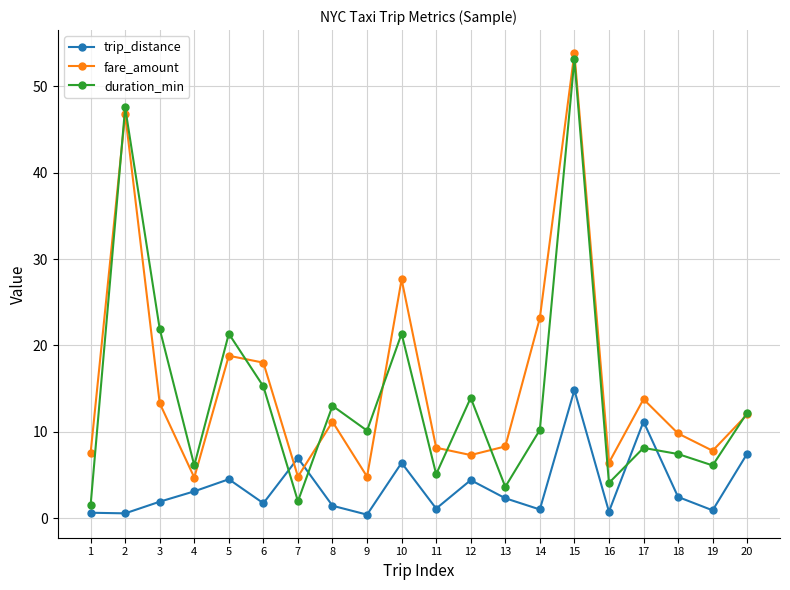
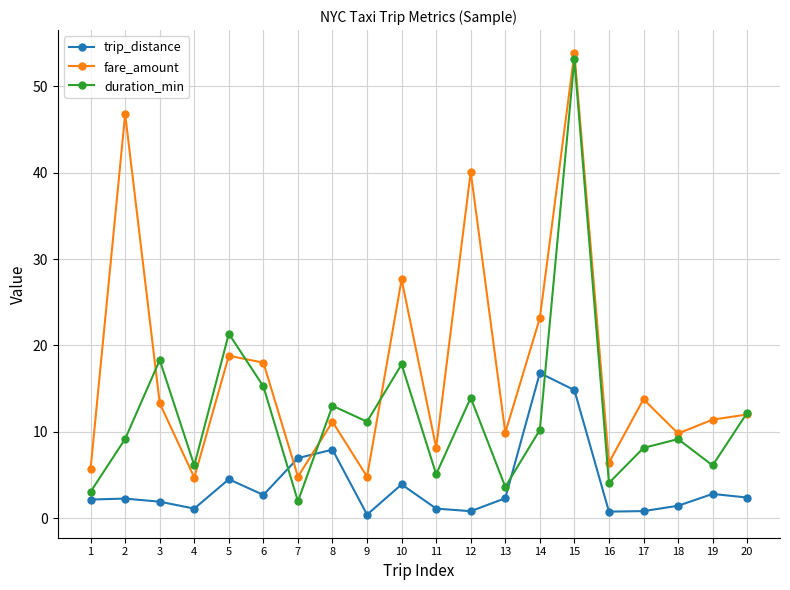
trip_distance, 1: 1 -> 2
fare_amount, 1: 8 -> 6
duration_min, 1: 1 -> 3
trip_distance, 2: 1 -> 2
duration_min, 2: 48 -> 9
duration_min, 3: 22 -> 18
trip_distance, 4: 3 -> 1
trip_distance, 6: 2 -> 3
trip_distance, 8: 1 -> 8
duration_min, 9: 10 -> 11
trip_distance, 10: 6 -> 4
duration_min, 10: 21 -> 18
trip_distance, 12: 4 -> 1
fare_amount, 12: 7 -> 40
fare_amount, 13: 8 -> 10
trip_distance, 14: 1 -> 17
trip_distance, 17: 11 -> 1
trip_distance, 18: 2 -> 1
duration_min, 18: 7 -> 9
trip_distance, 19: 1 -> 3
fare_amount, 19: 8 -> 11
trip_distance, 20: 7 -> 2
